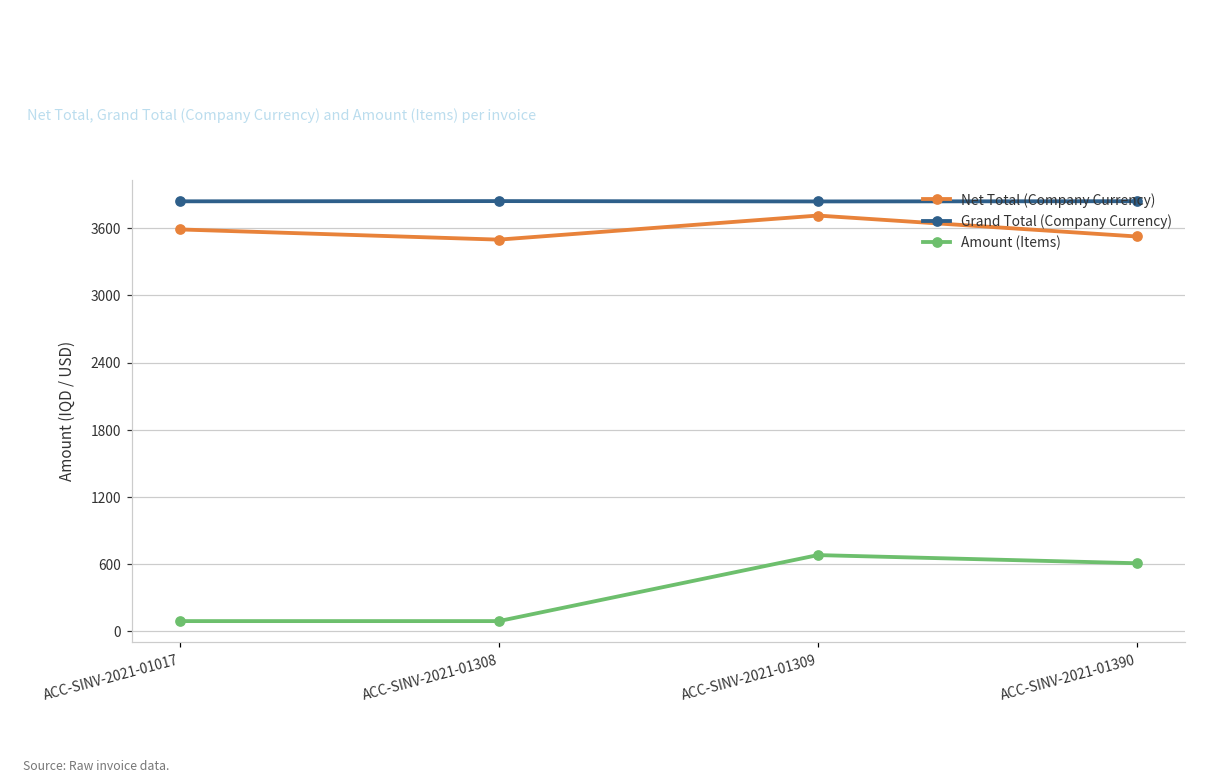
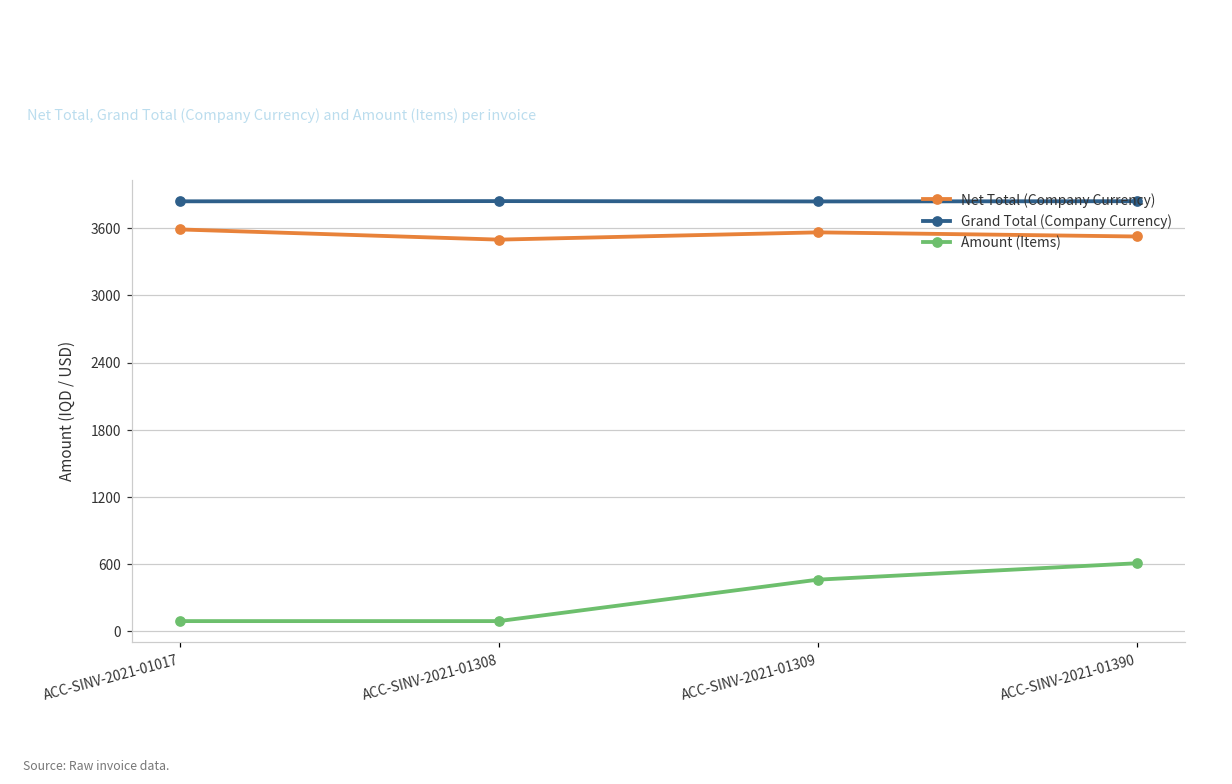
Net Total (Company Currency), ACC-SINV-2021-01309: 3710 -> 3560
Amount (Items), ACC-SINV-2021-01309: 680 -> 460
